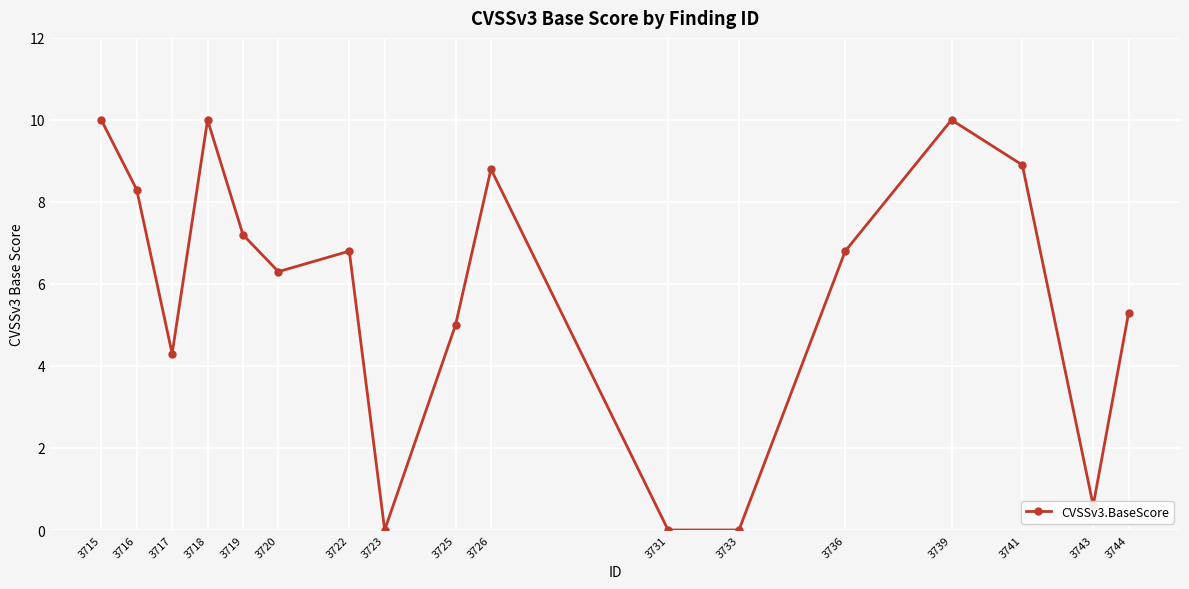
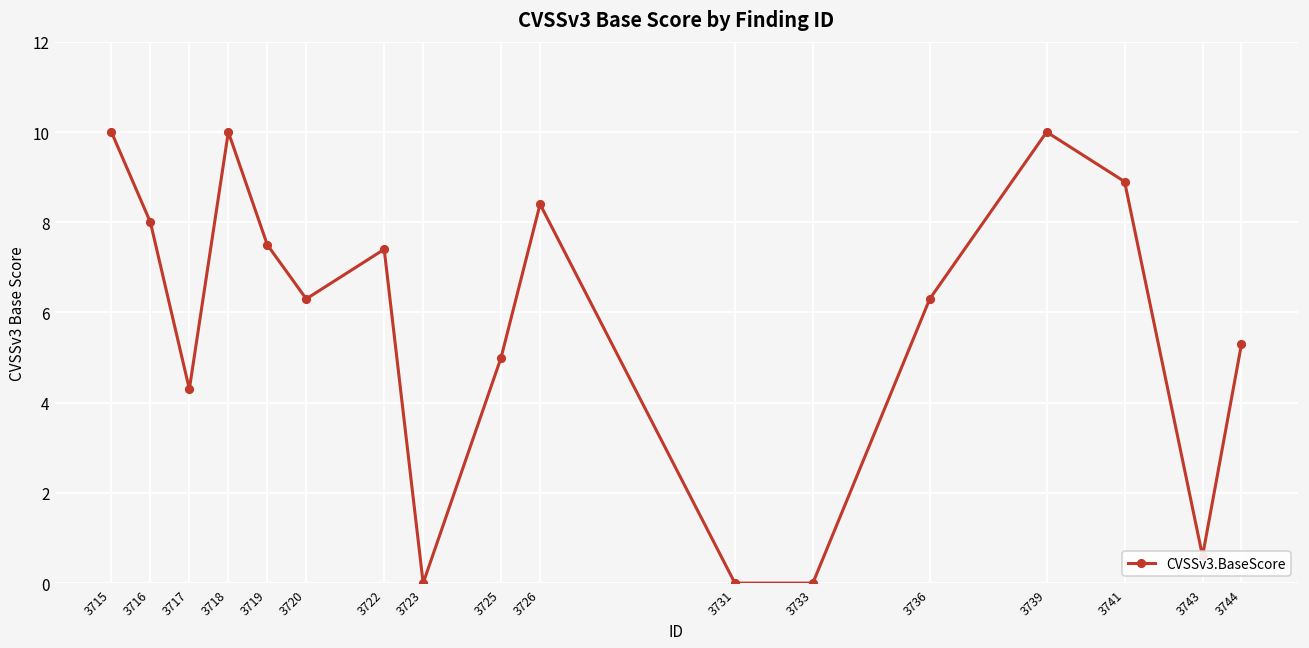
3716: 8.3 -> 8.0
3719: 7.2 -> 7.5
3722: 6.8 -> 7.4
3726: 8.8 -> 8.4
3736: 6.8 -> 6.3
